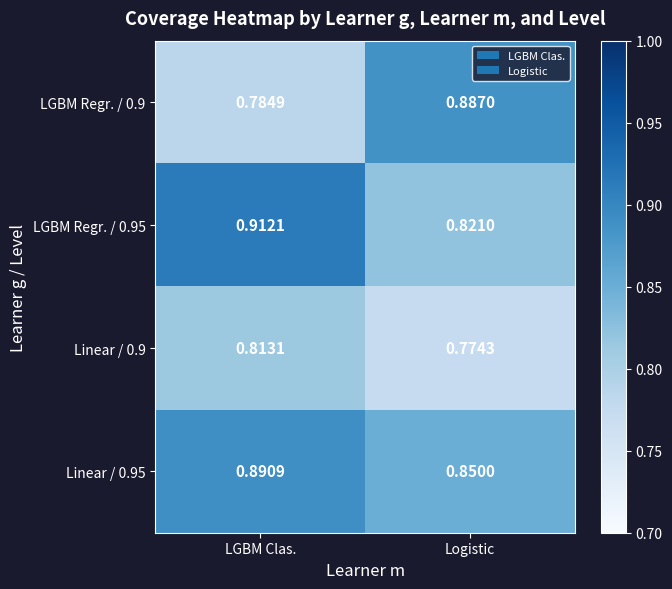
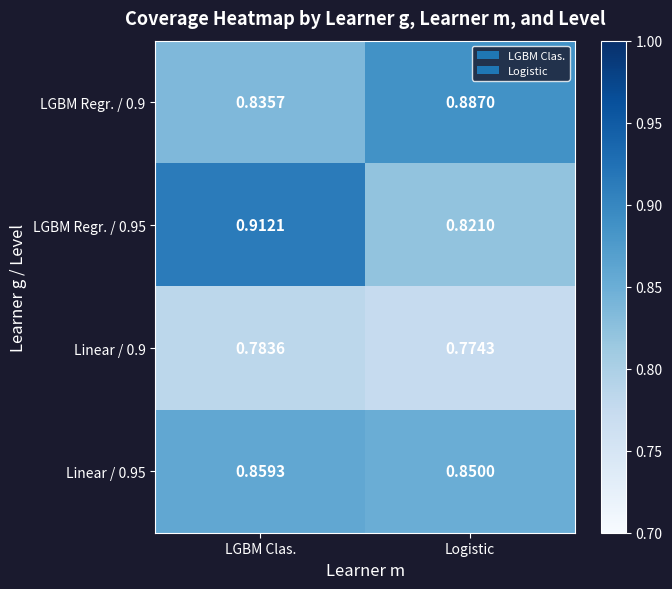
LGBM Regr. / 0.9, LGBM Clas.: 0.7849 -> 0.8357
Linear / 0.9, LGBM Clas.: 0.8131 -> 0.7836
Linear / 0.95, LGBM Clas.: 0.8909 -> 0.8593
